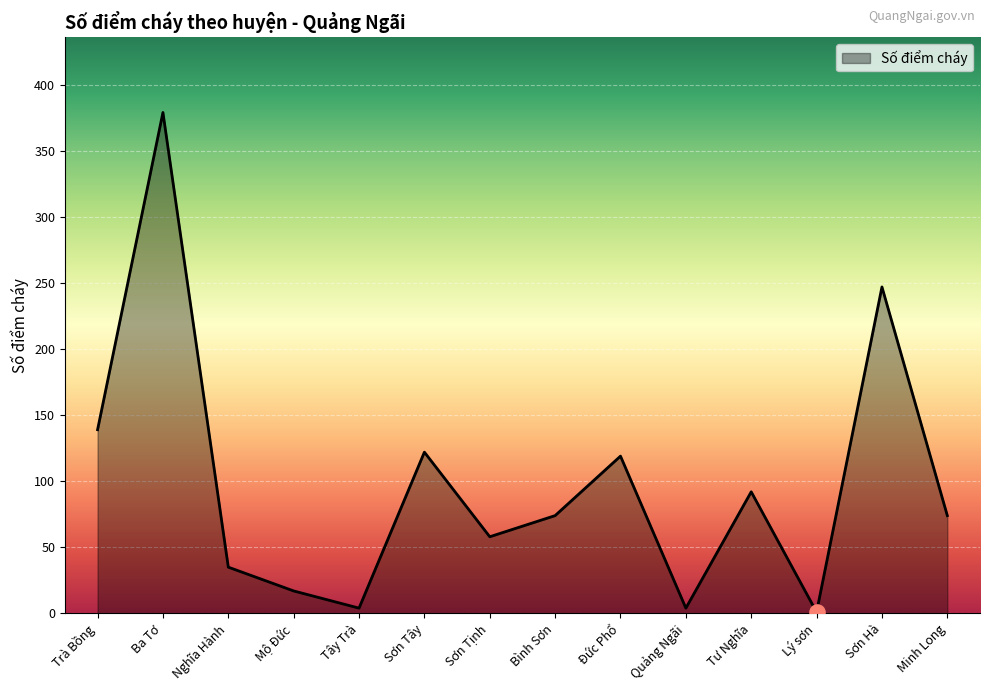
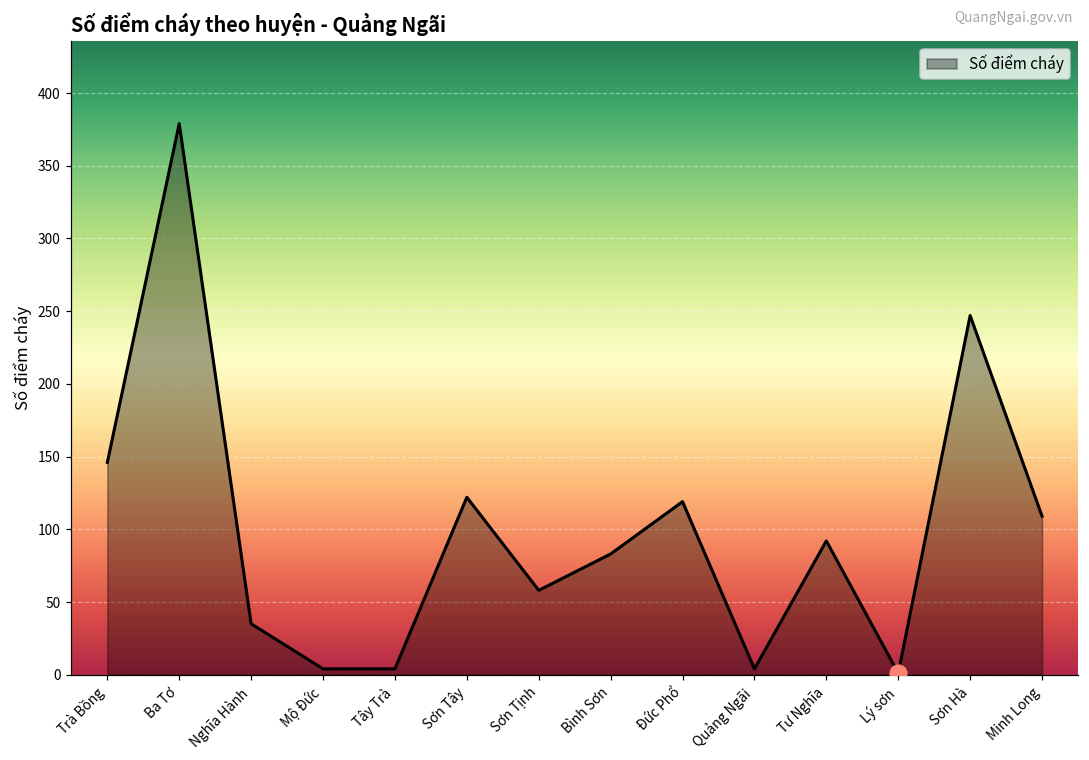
Số điểm cháy, Trà Bồng: 139 -> 146
Số điểm cháy, Mộ Đức: 17 -> 4
Số điểm cháy, Bình Sơn: 74 -> 83
Số điểm cháy, Minh Long: 74 -> 109
